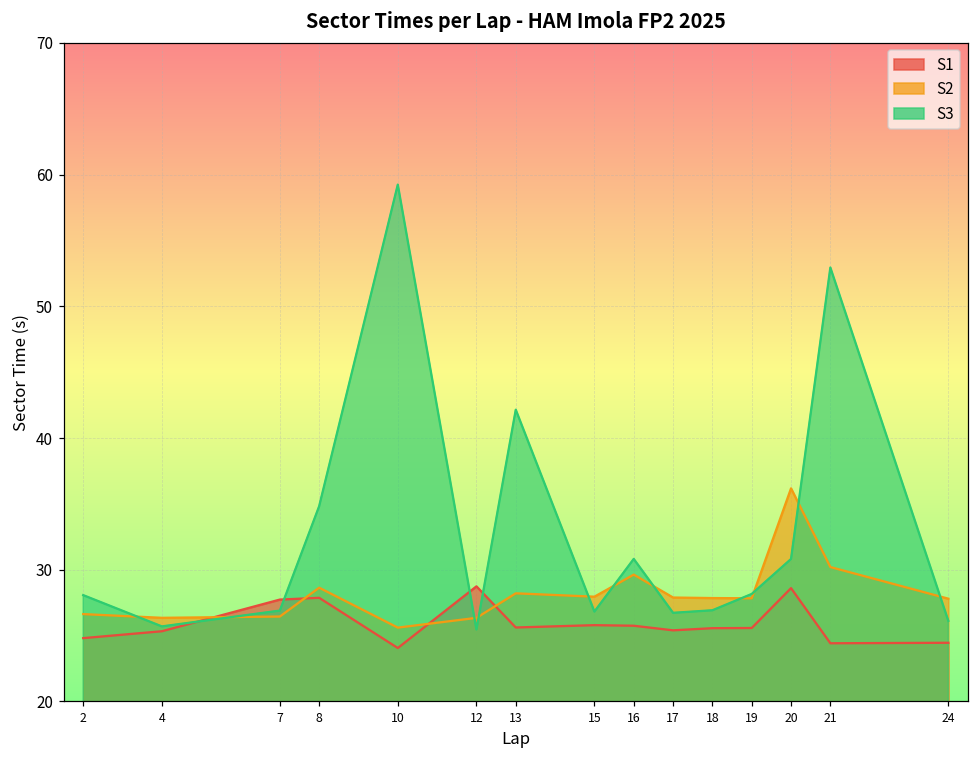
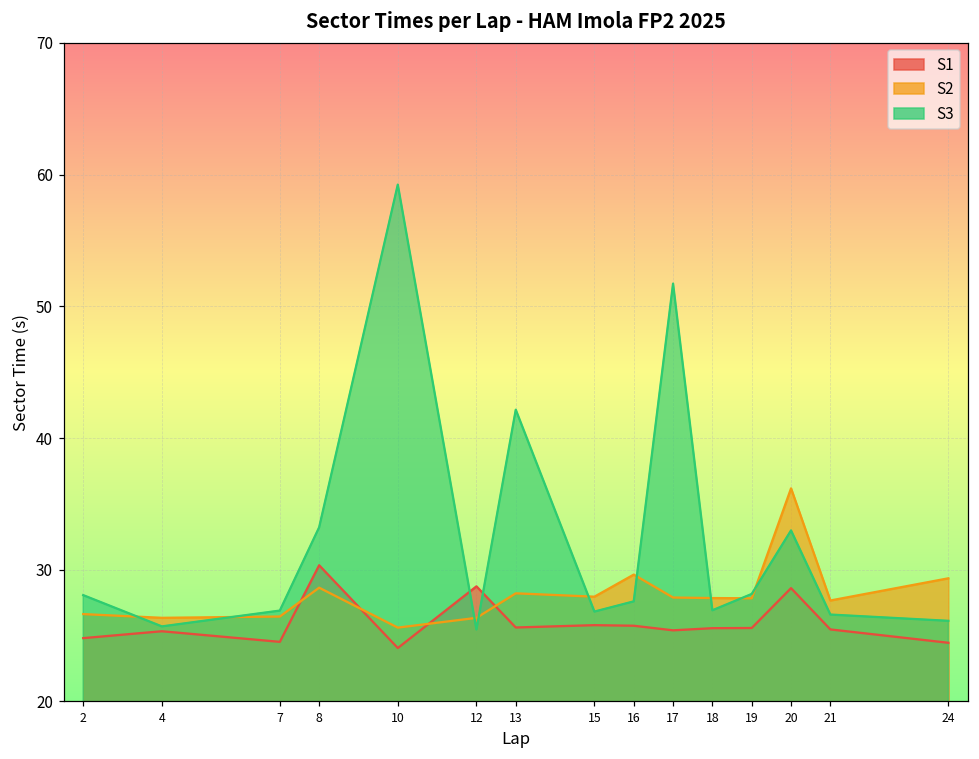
S1, 7: 27.7 -> 24.5
S1, 8: 27.9 -> 30.3
S3, 8: 34.8 -> 33.2
S3, 16: 30.8 -> 27.6
S3, 17: 26.7 -> 51.7
S3, 20: 30.8 -> 33.0
S1, 21: 24.4 -> 25.5
S2, 21: 30.2 -> 27.7
S3, 21: 52.9 -> 26.6
S2, 24: 27.8 -> 29.4
